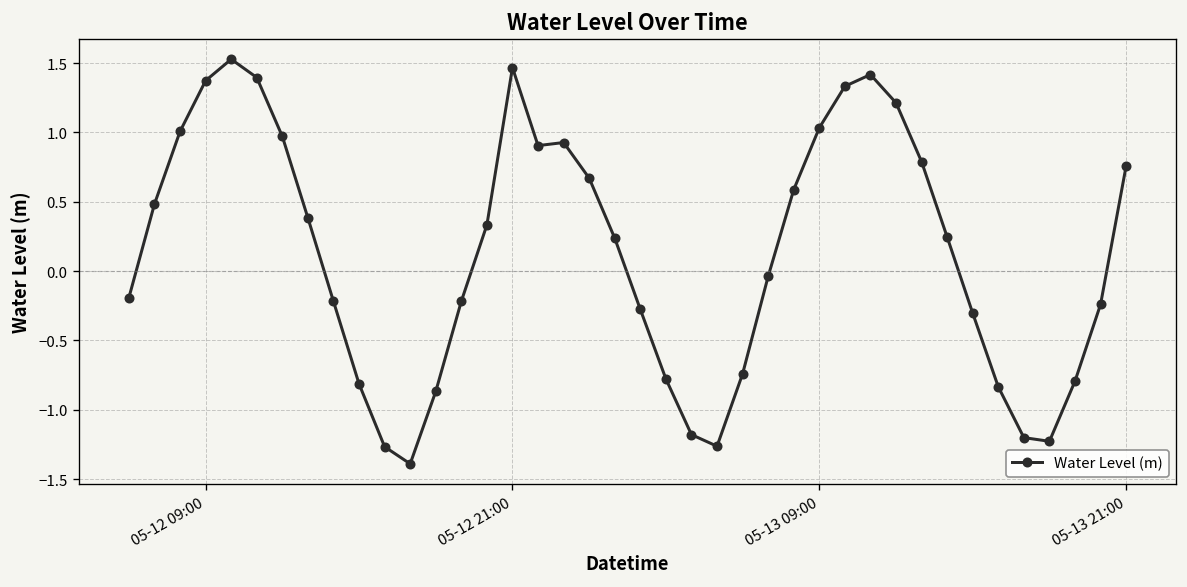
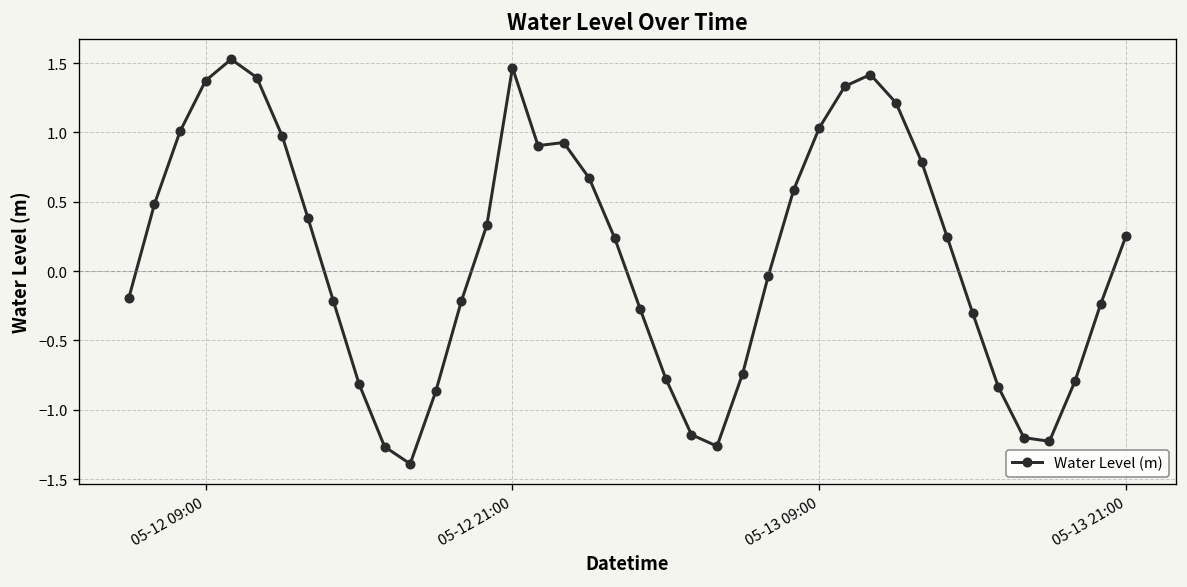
05-13 21:00: 0.76 -> 0.26
